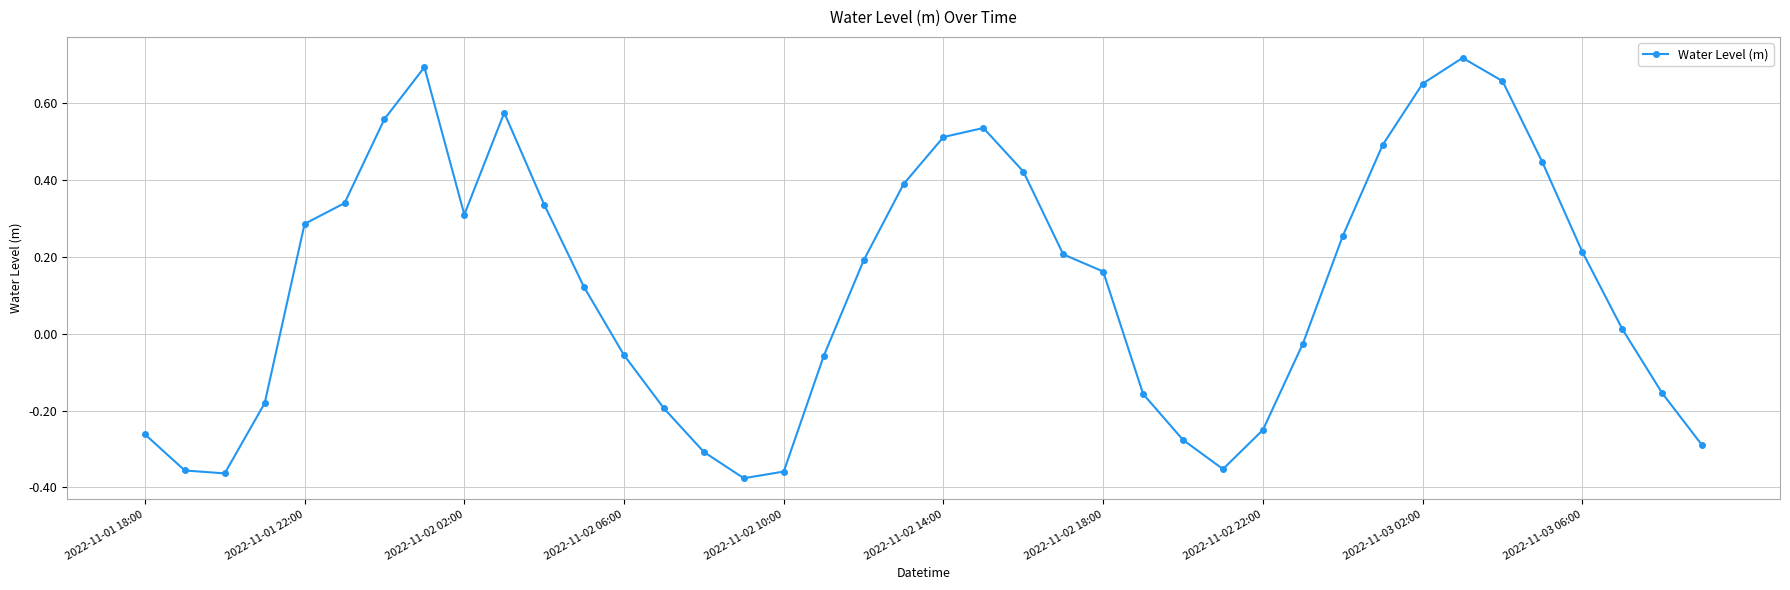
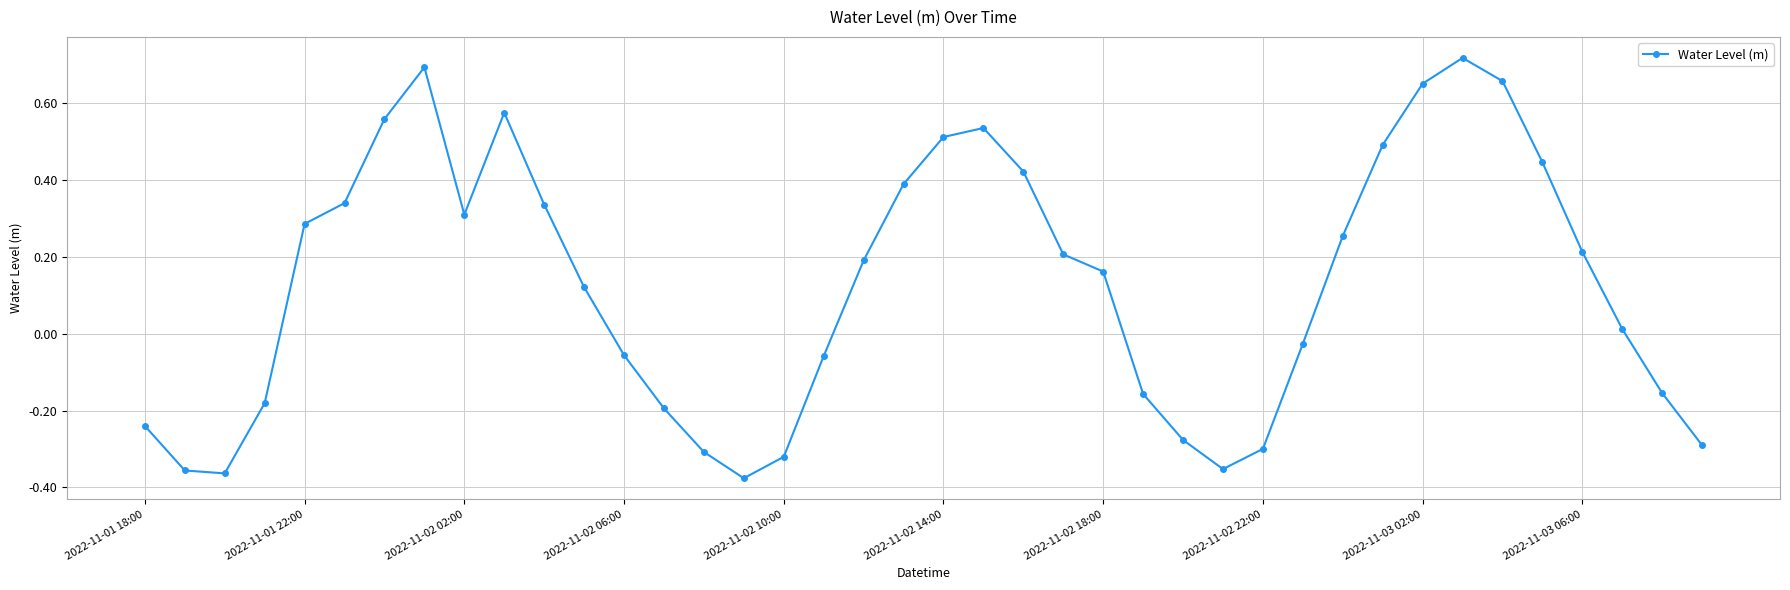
2022-11-01 18:00: -0.26 -> -0.24
2022-11-02 10:00: -0.36 -> -0.32
2022-11-02 22:00: -0.25 -> -0.30
